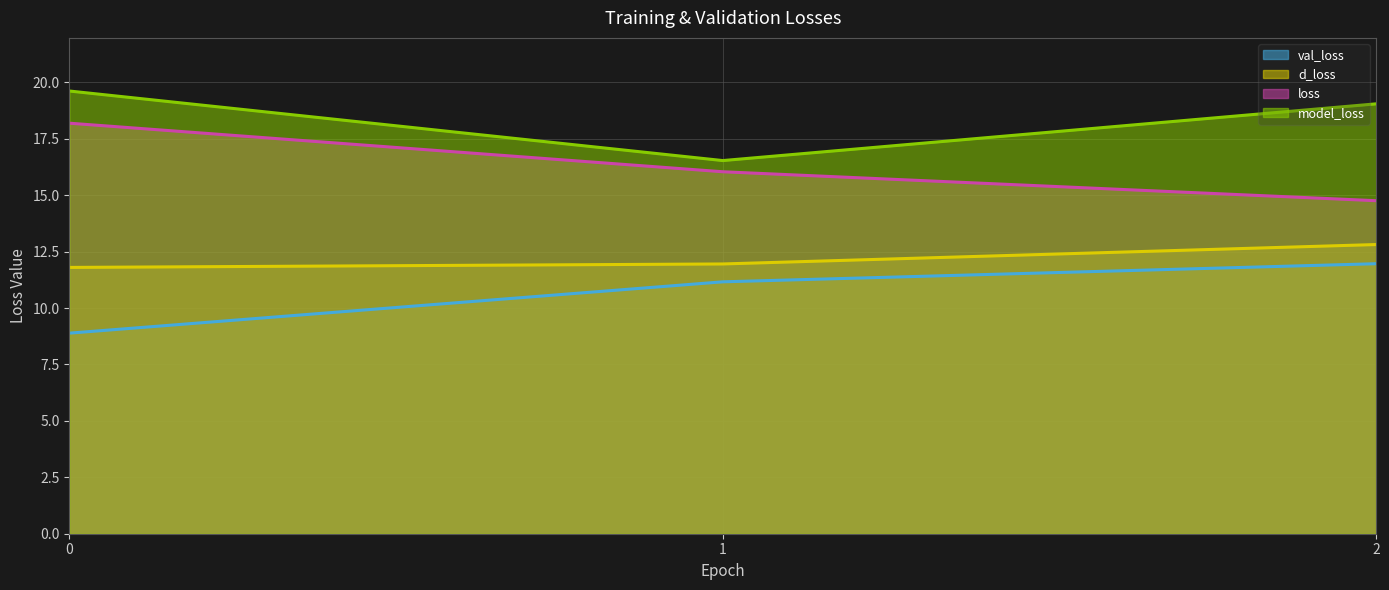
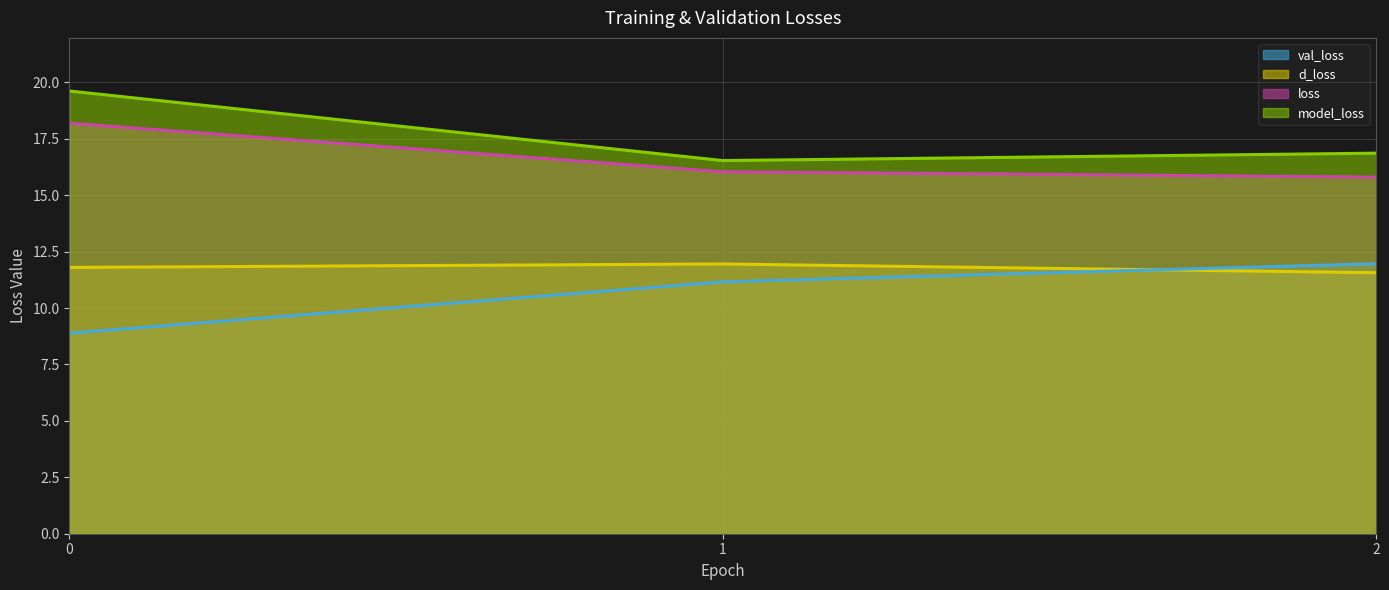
d_loss, 2: 12.8 -> 11.6
loss, 2: 14.8 -> 15.8
model_loss, 2: 19.1 -> 16.9
